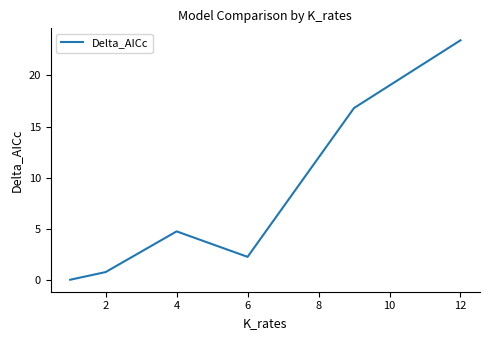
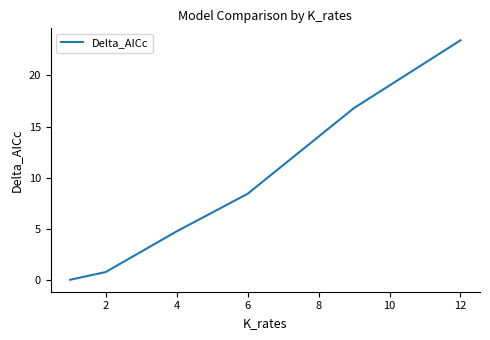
6: 2.2 -> 8.4
